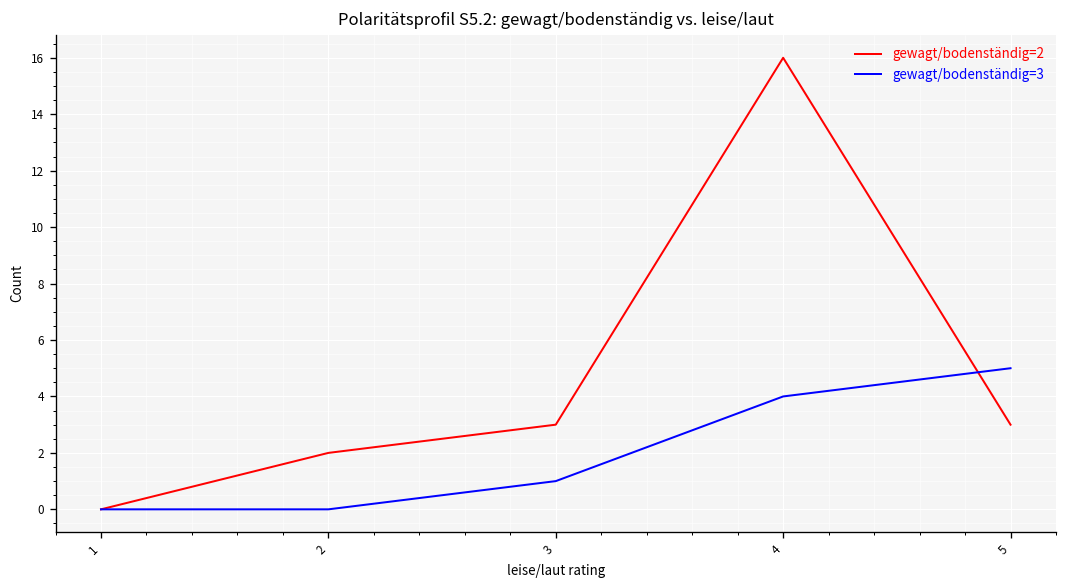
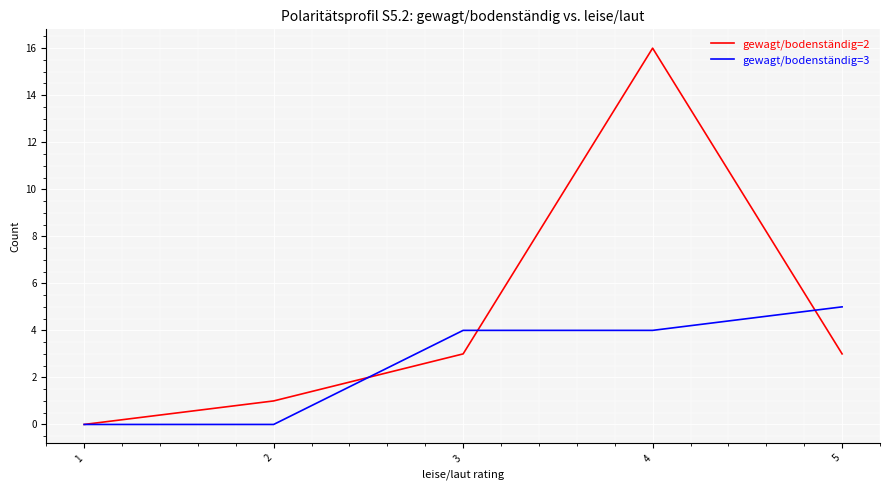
gewagt/bodenständig=2, 2: 2 -> 1
gewagt/bodenständig=3, 3: 1 -> 4
